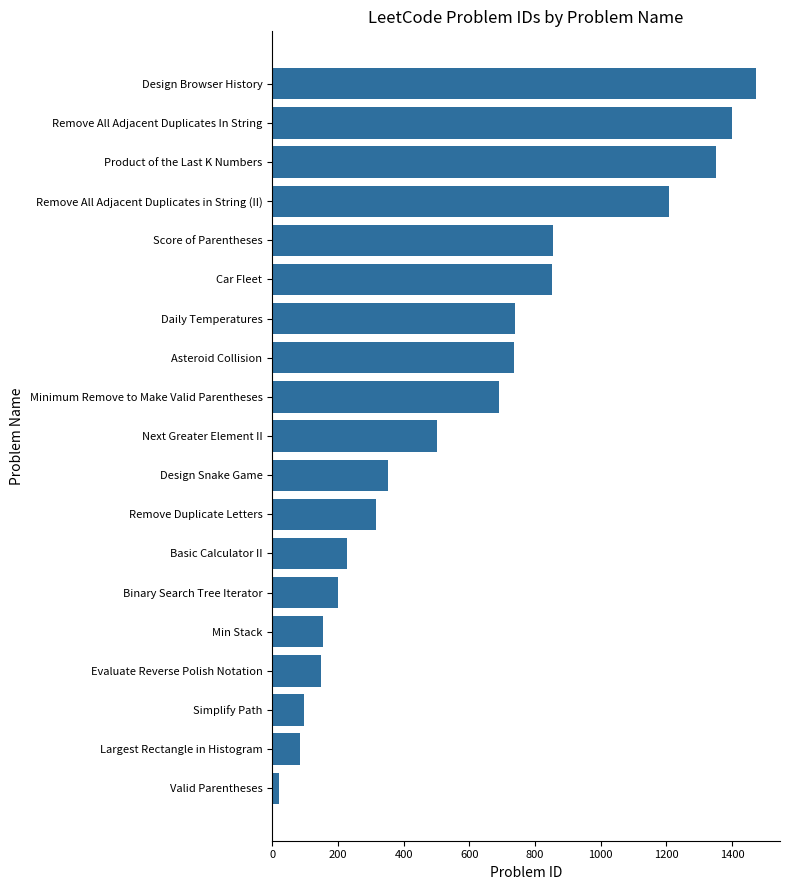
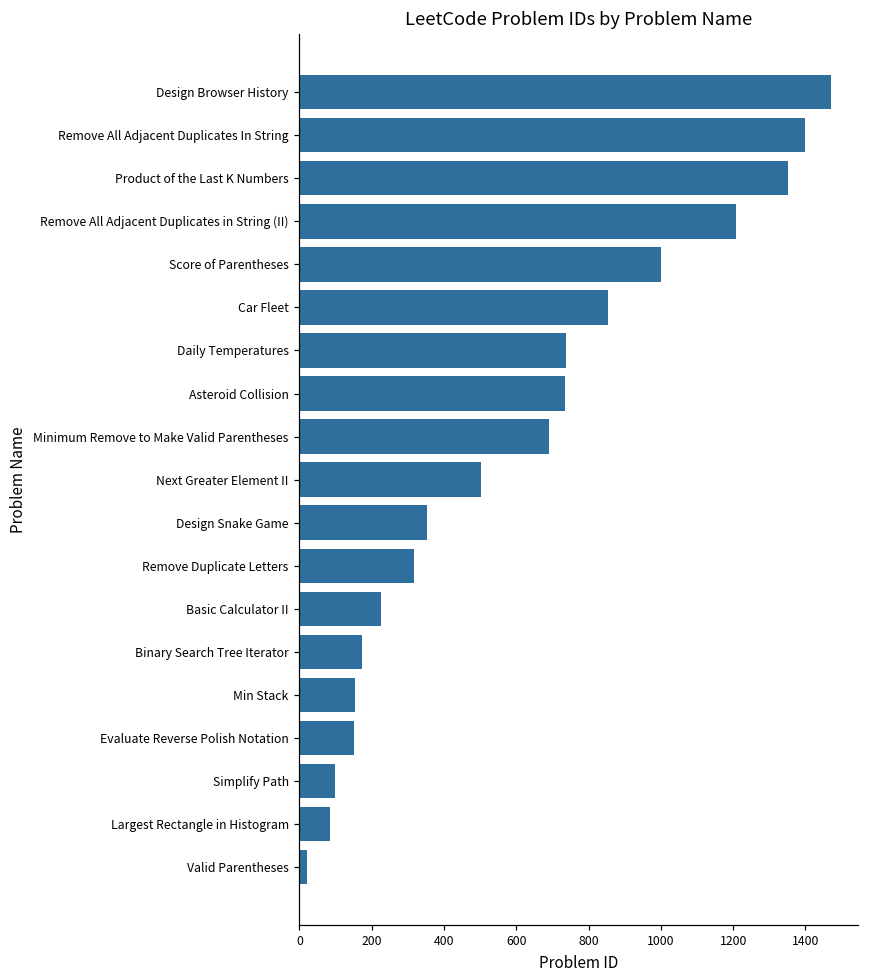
Score of Parentheses: 860 -> 1000
Binary Search Tree Iterator: 200 -> 170
